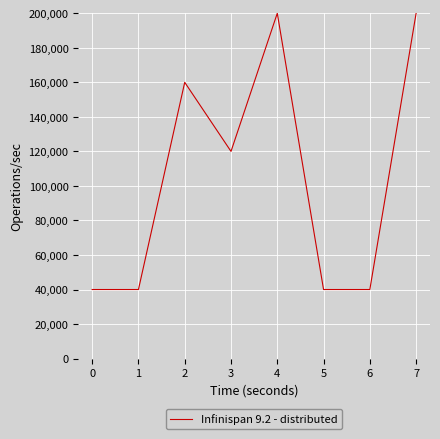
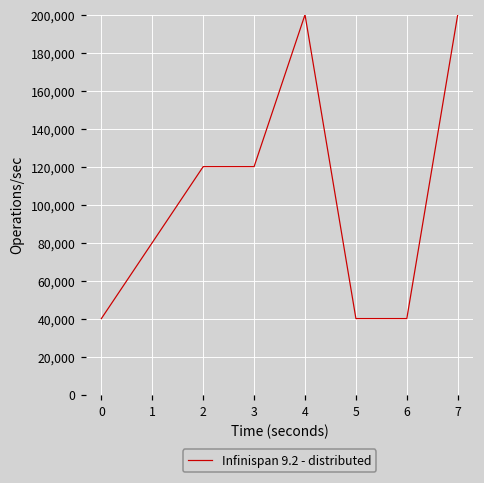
1: 40,000 -> 80,000
2: 160,000 -> 120,000
